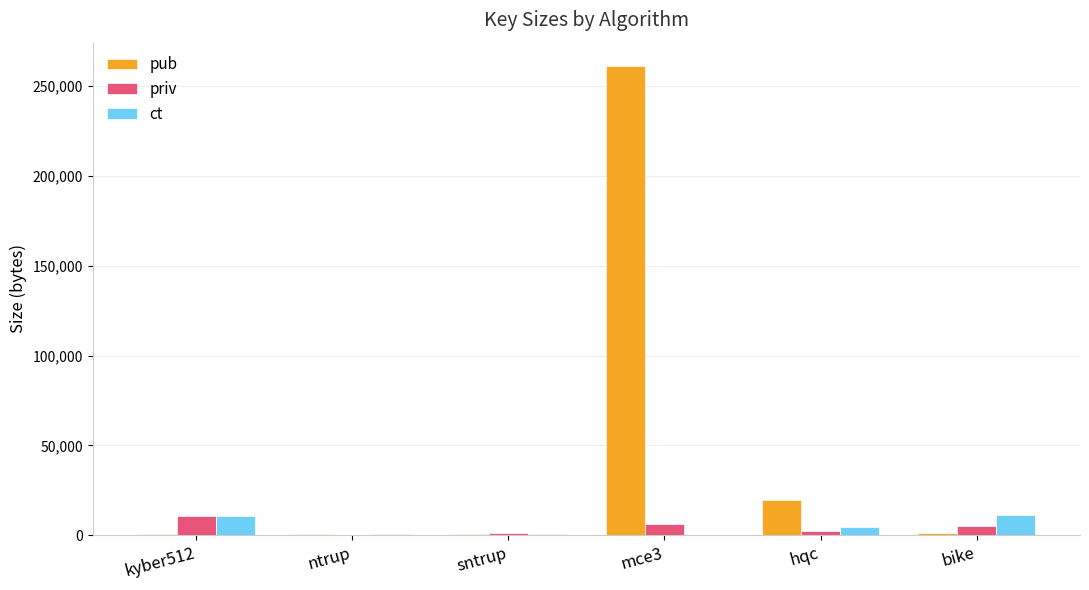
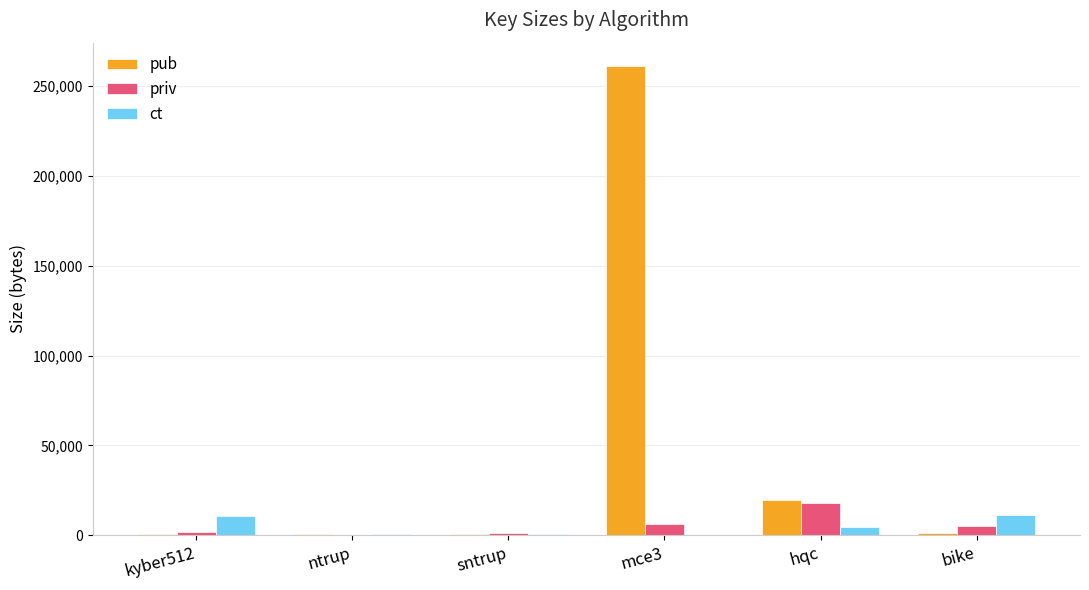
priv, kyber512: 11,000 -> 2,000
priv, hqc: 2,000 -> 18,000
